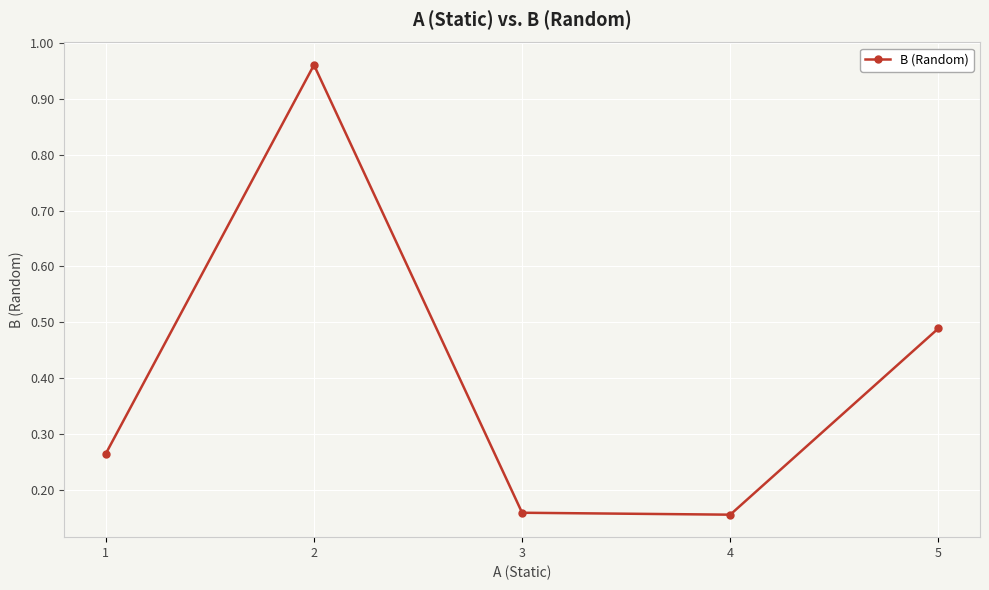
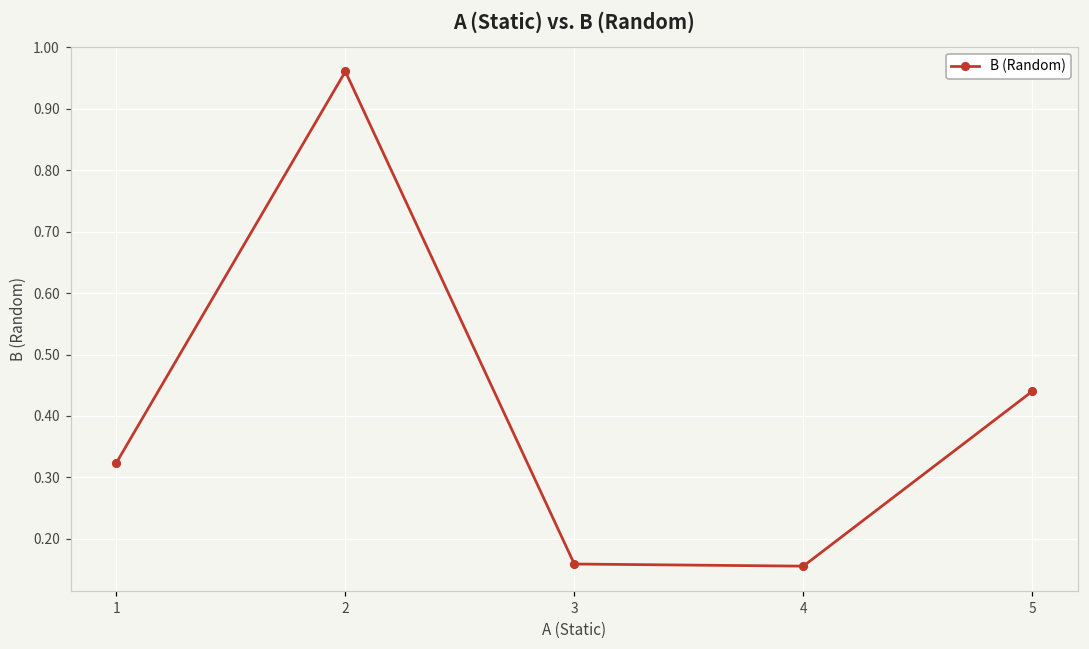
1: 0.26 -> 0.32
5: 0.49 -> 0.44
